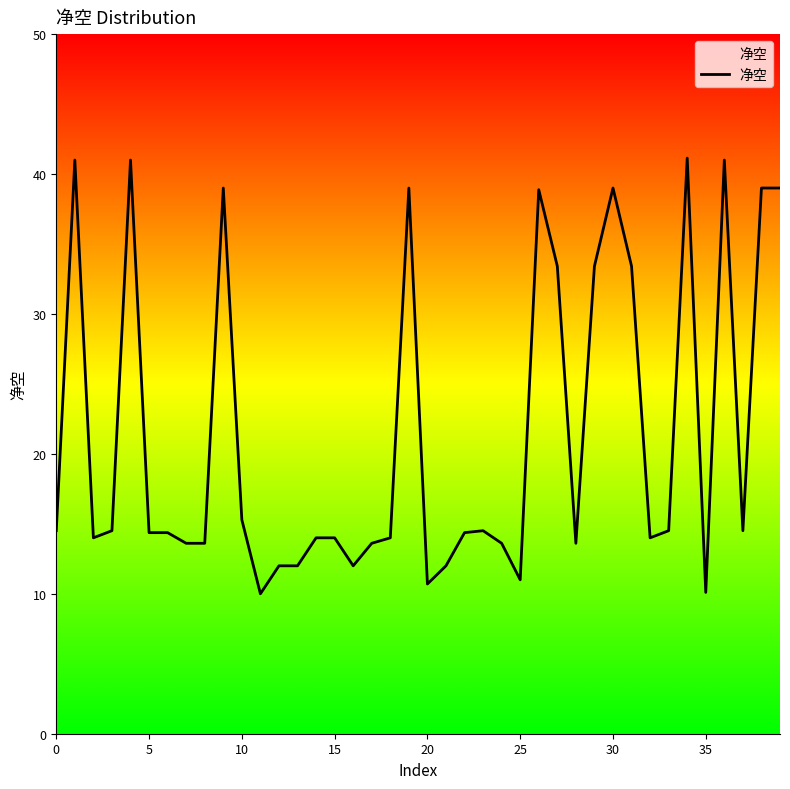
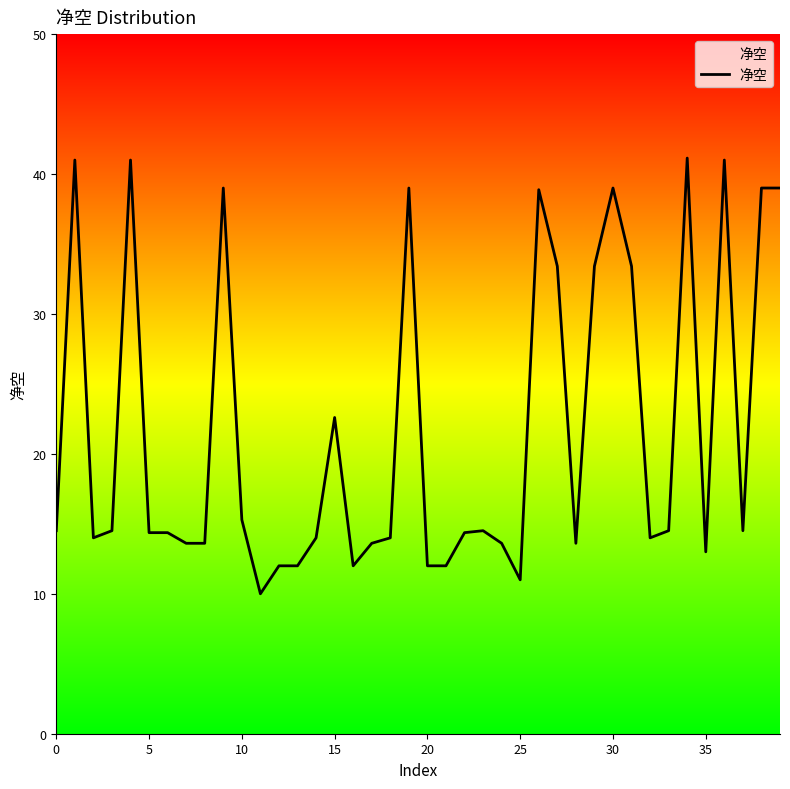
15: 14.0 -> 22.6
20: 10.7 -> 12.0
35: 10.1 -> 13.0
